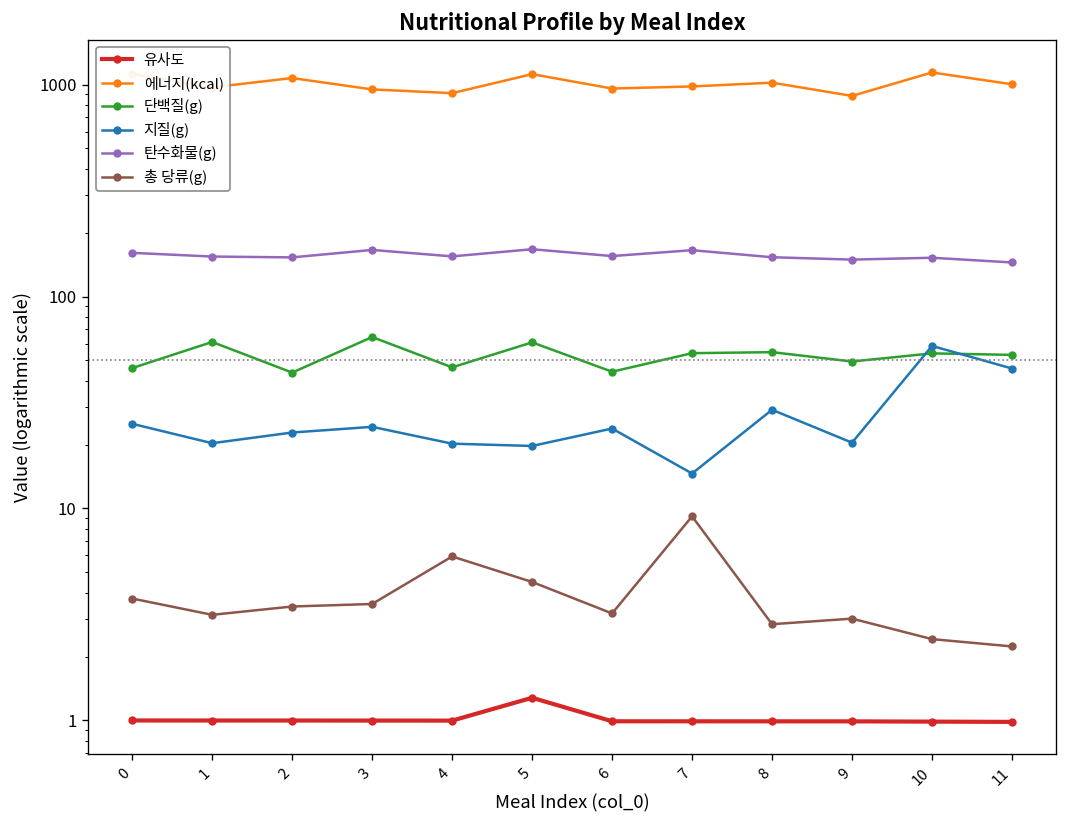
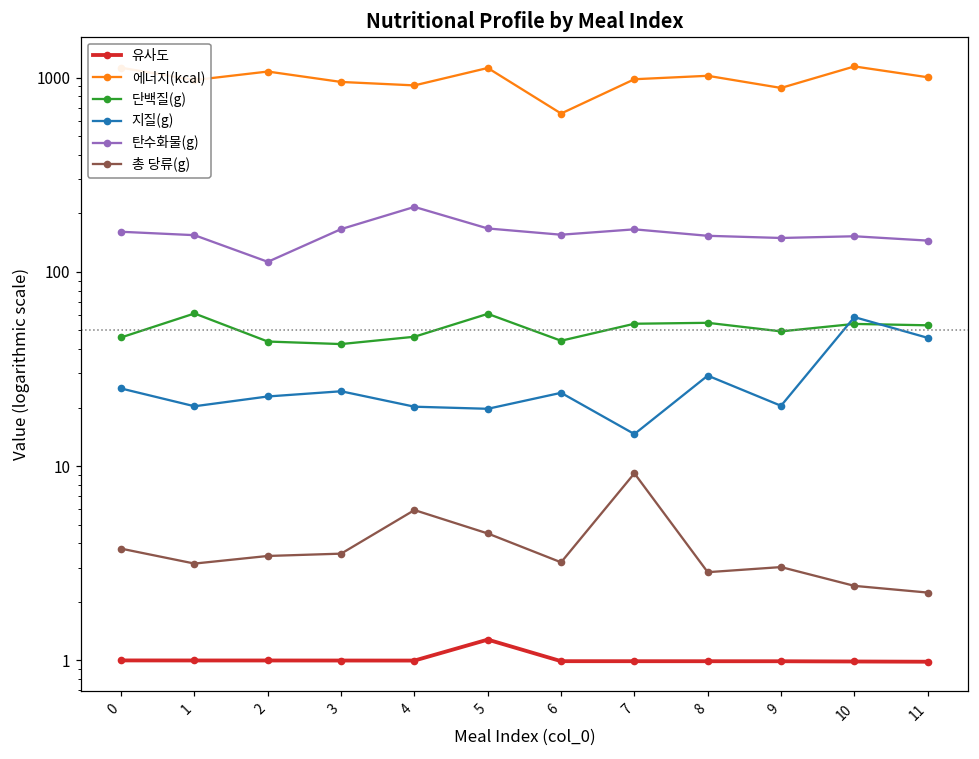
탄수화물(g), 2: 150 -> 110
단백질(g), 3: 64 -> 42
탄수화물(g), 4: 150 -> 220
에너지(kcal), 6: 1000 -> 650
